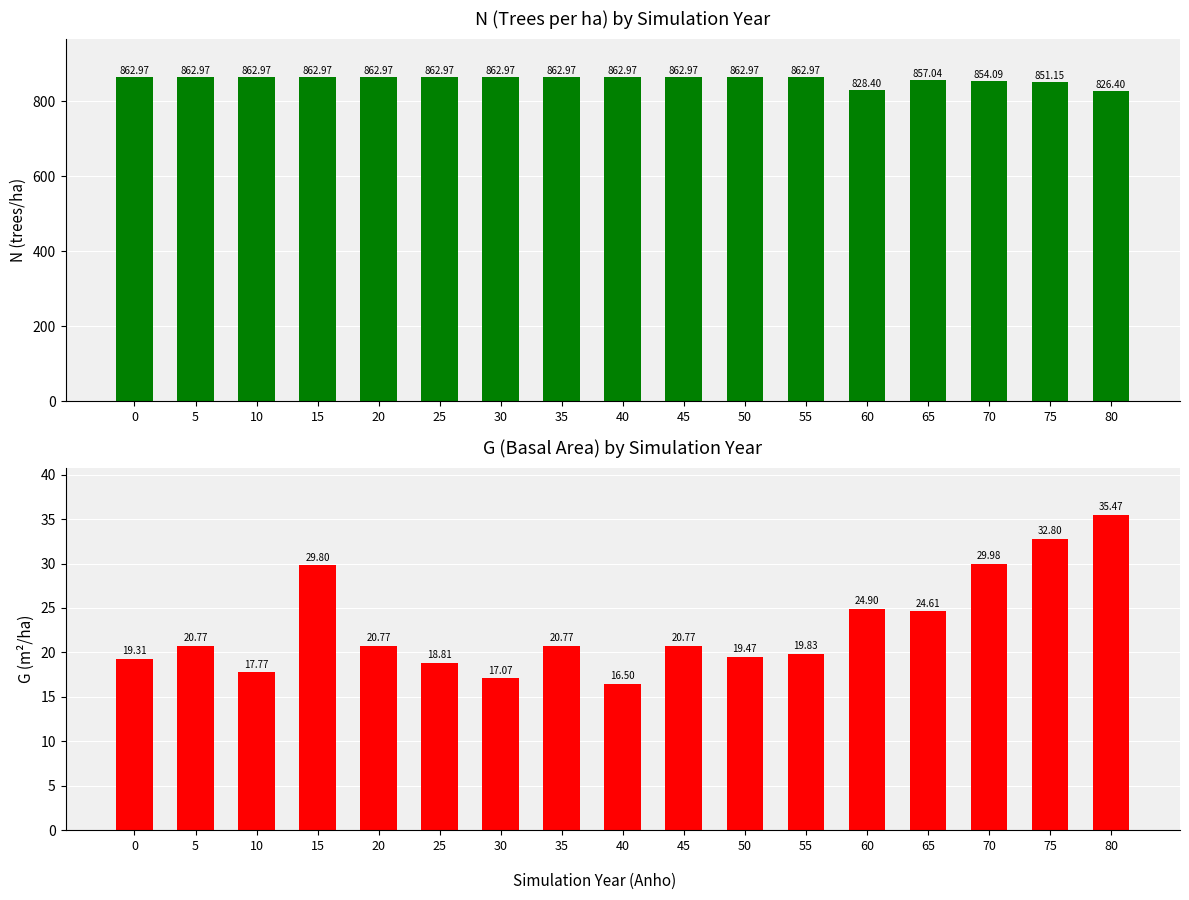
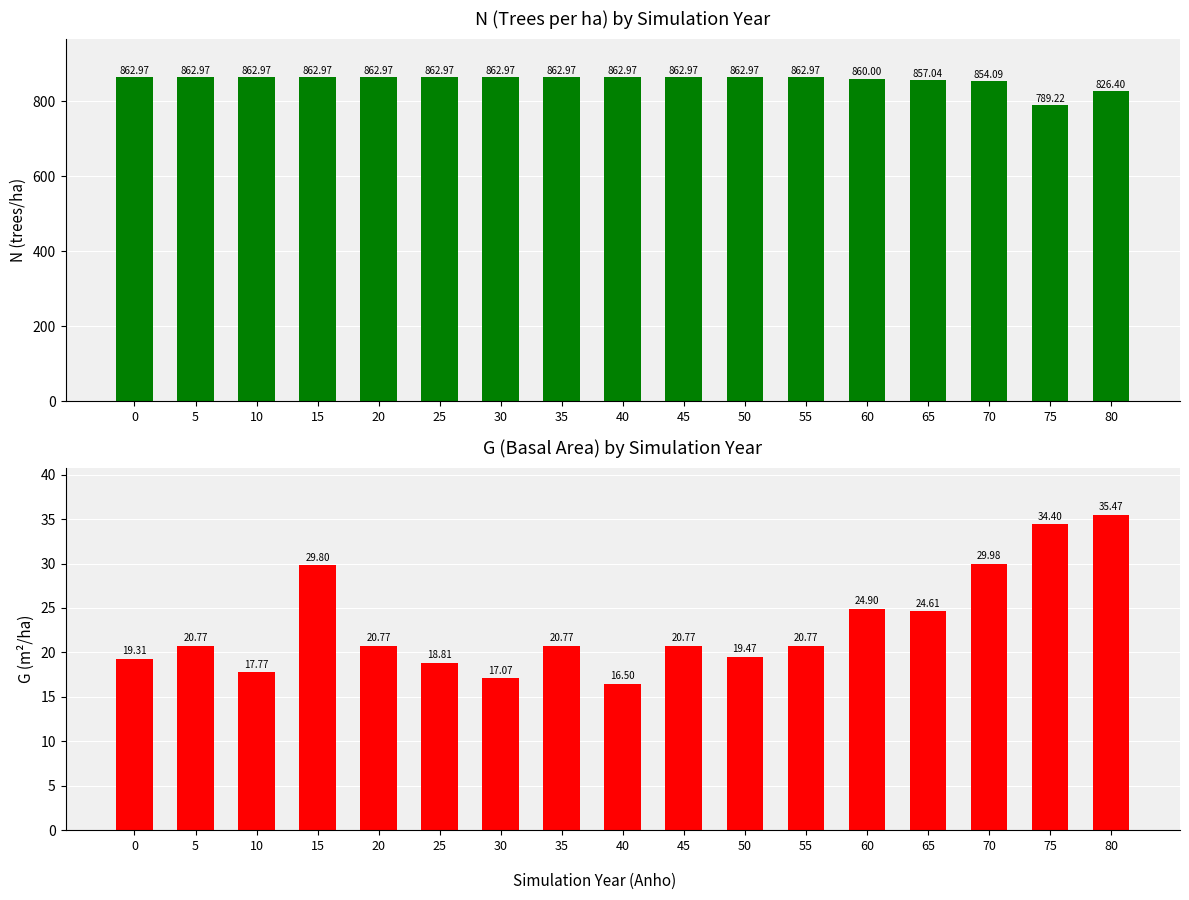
N (Trees per ha) by Simulation Year, 60: 828.40 -> 860.00
N (Trees per ha) by Simulation Year, 75: 851.15 -> 789.22
G (Basal Area) by Simulation Year, 55: 19.83 -> 20.77
G (Basal Area) by Simulation Year, 75: 32.80 -> 34.40
